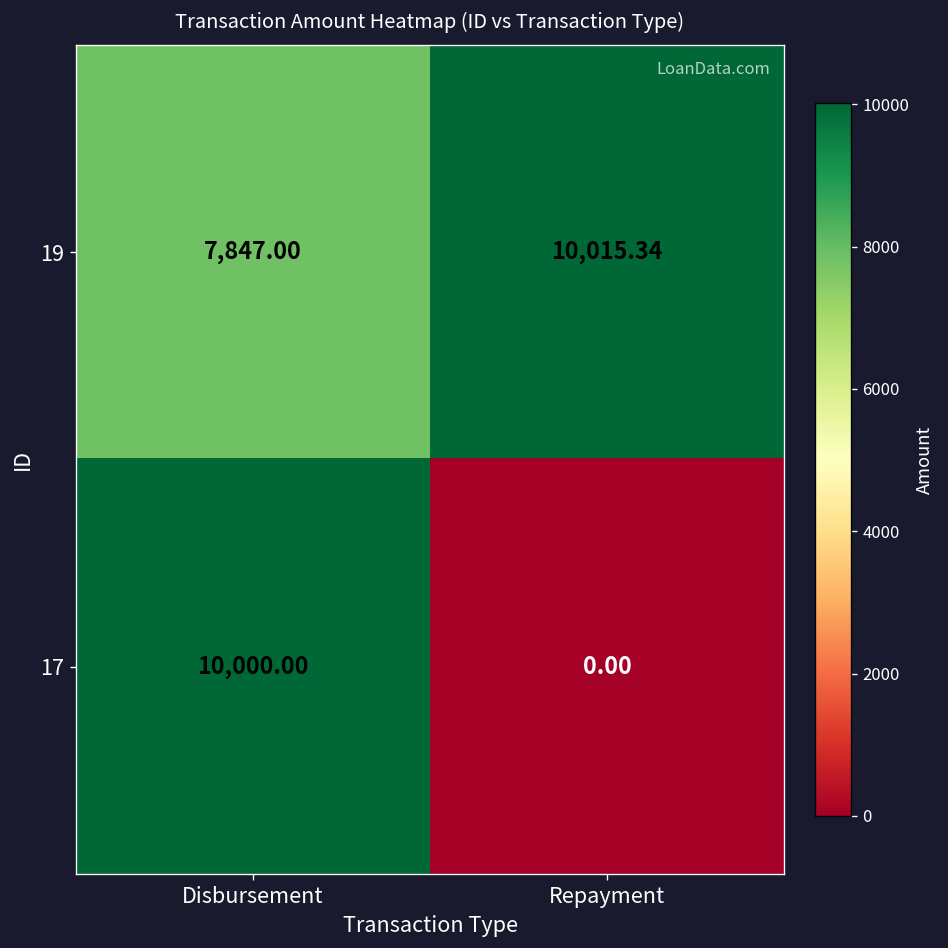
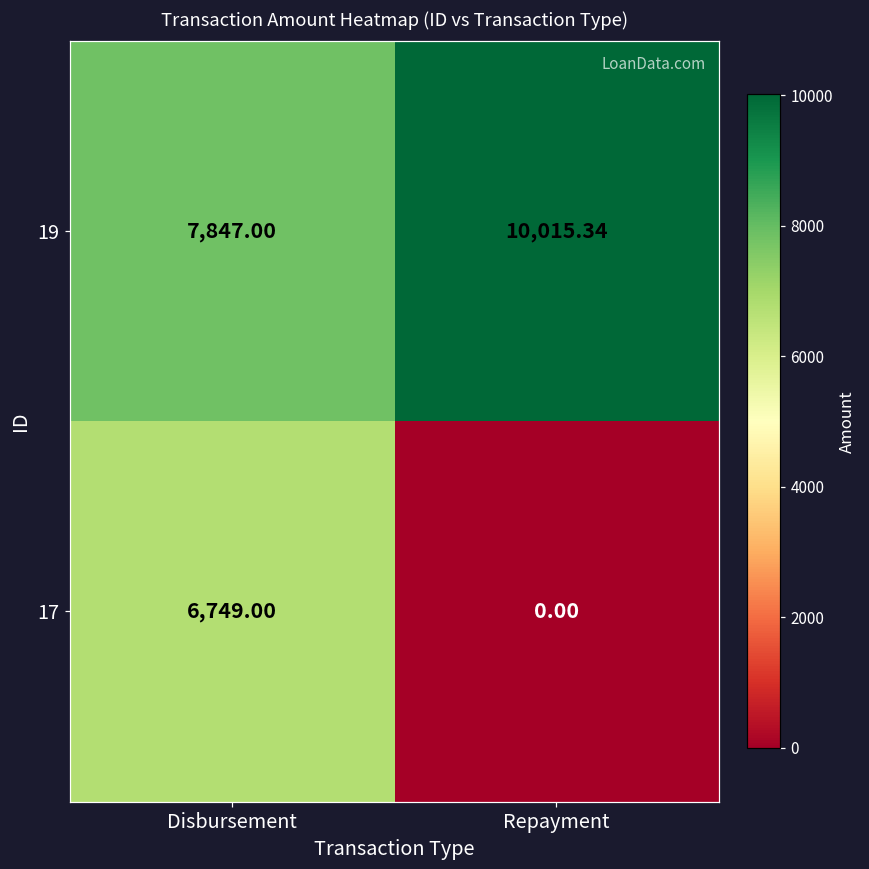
17, Disbursement: 10,000.00 -> 6,749.00
